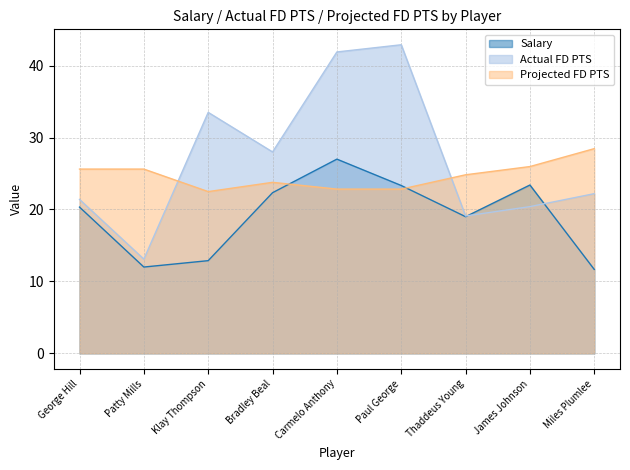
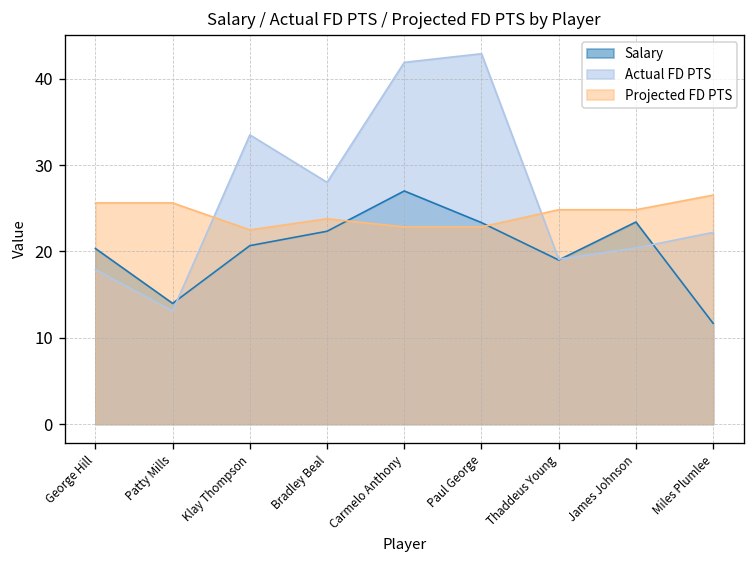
Actual FD PTS, George Hill: 21 -> 18
Salary, Patty Mills: 12 -> 14
Salary, Klay Thompson: 13 -> 21
Projected FD PTS, James Johnson: 26 -> 25
Projected FD PTS, Miles Plumlee: 28 -> 27
